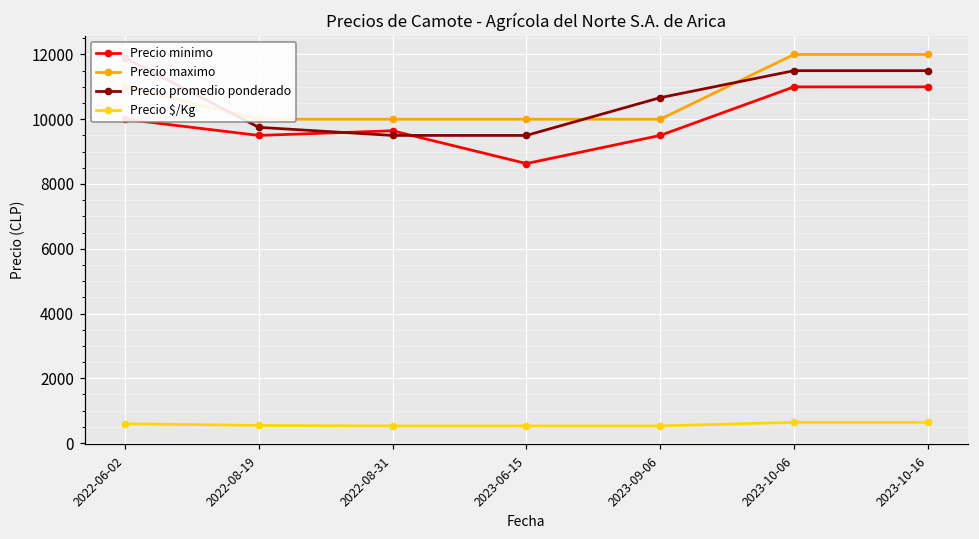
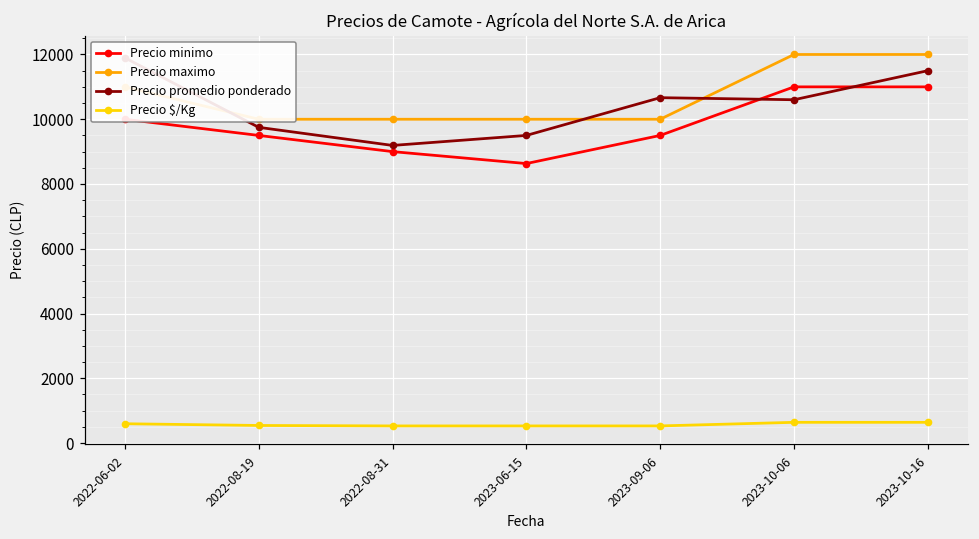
Precio minimo, 2022-08-31: 9600 -> 9000
Precio promedio ponderado, 2022-08-31: 9500 -> 9200
Precio promedio ponderado, 2023-10-06: 11500 -> 10600
